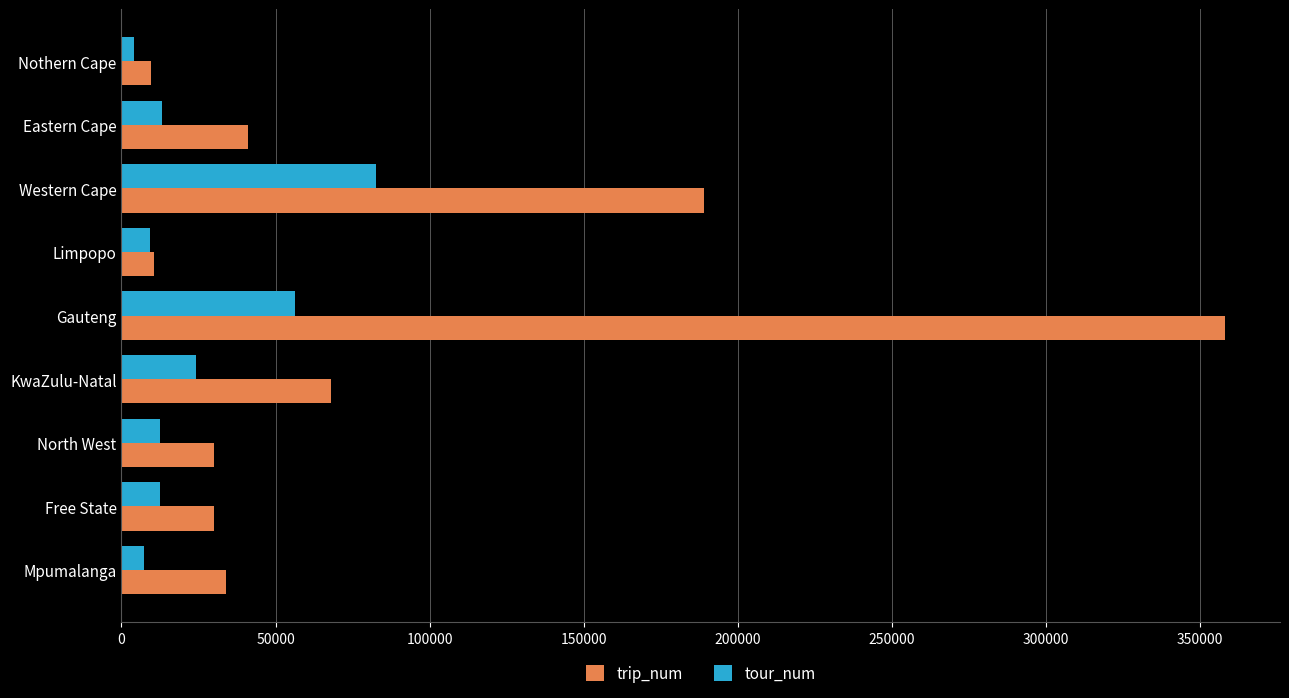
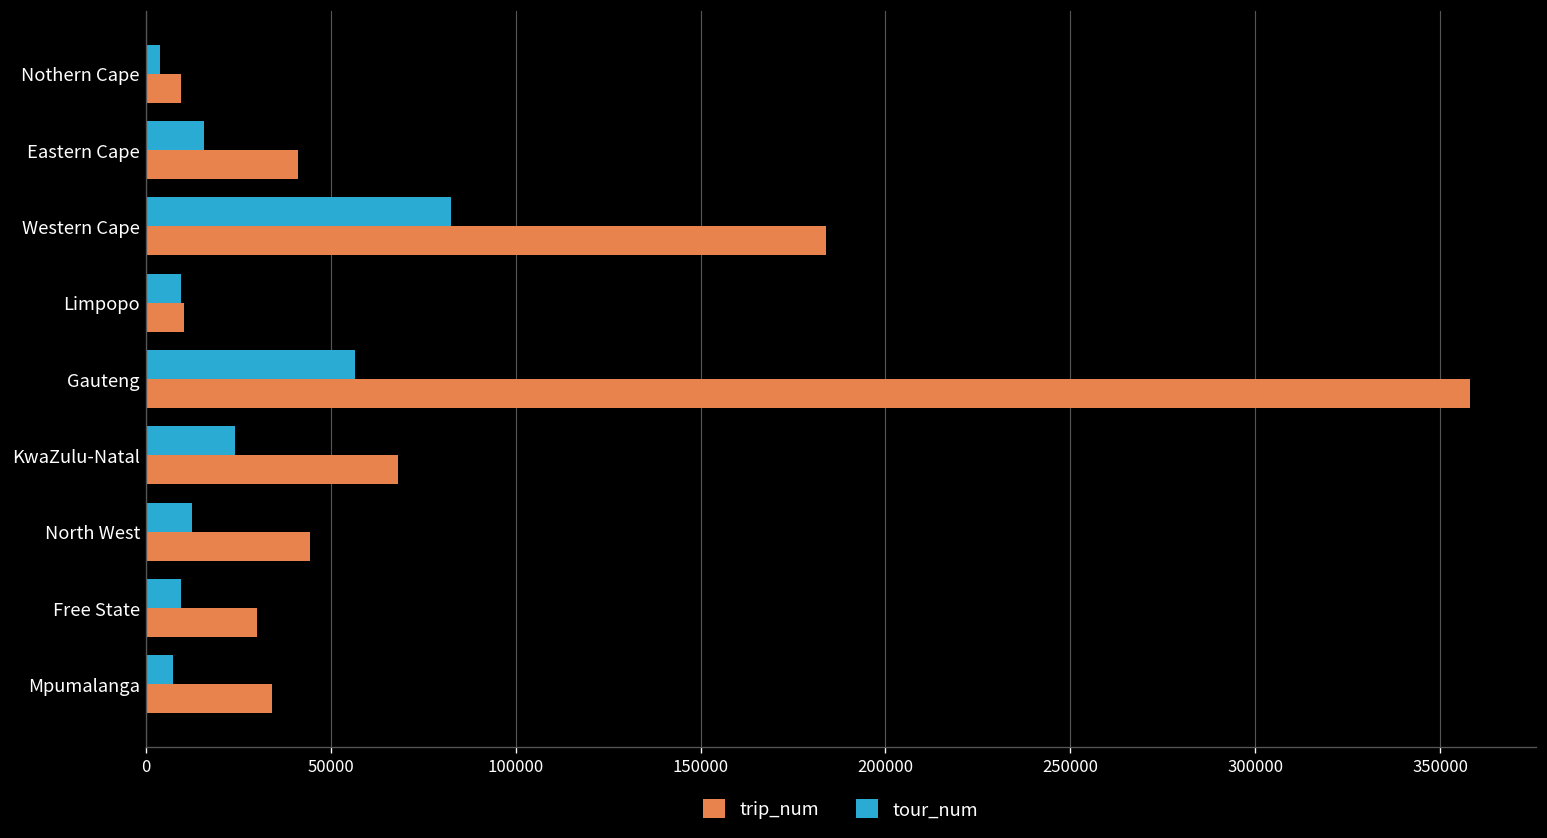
tour_num, Eastern Cape: 13000 -> 16000
trip_num, Western Cape: 189000 -> 184000
trip_num, North West: 30000 -> 44000
tour_num, Free State: 12000 -> 10000
